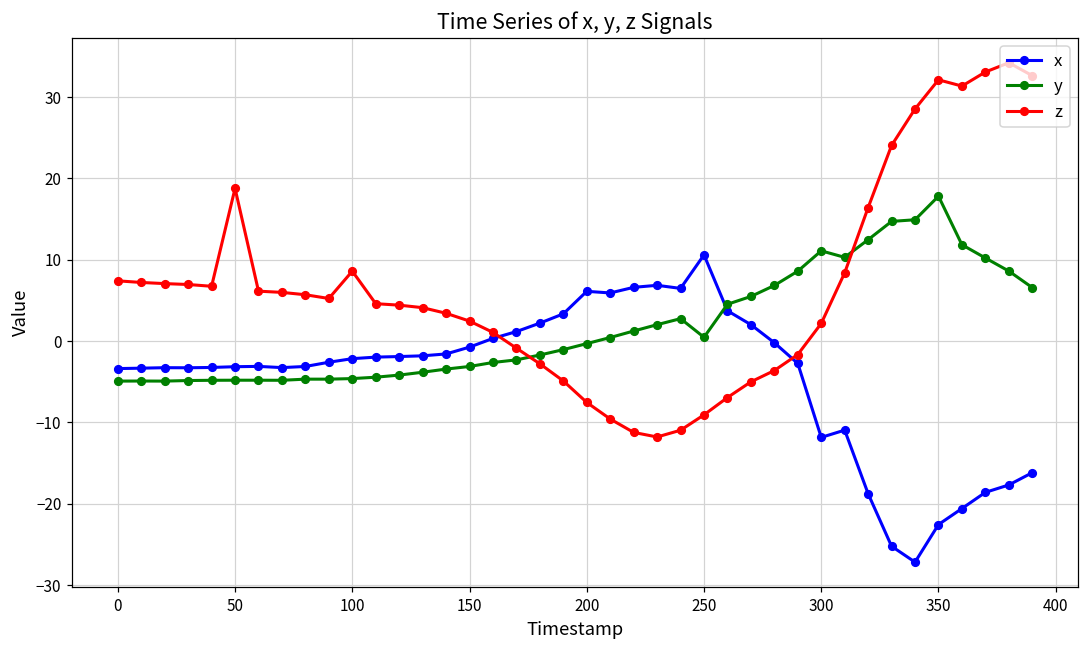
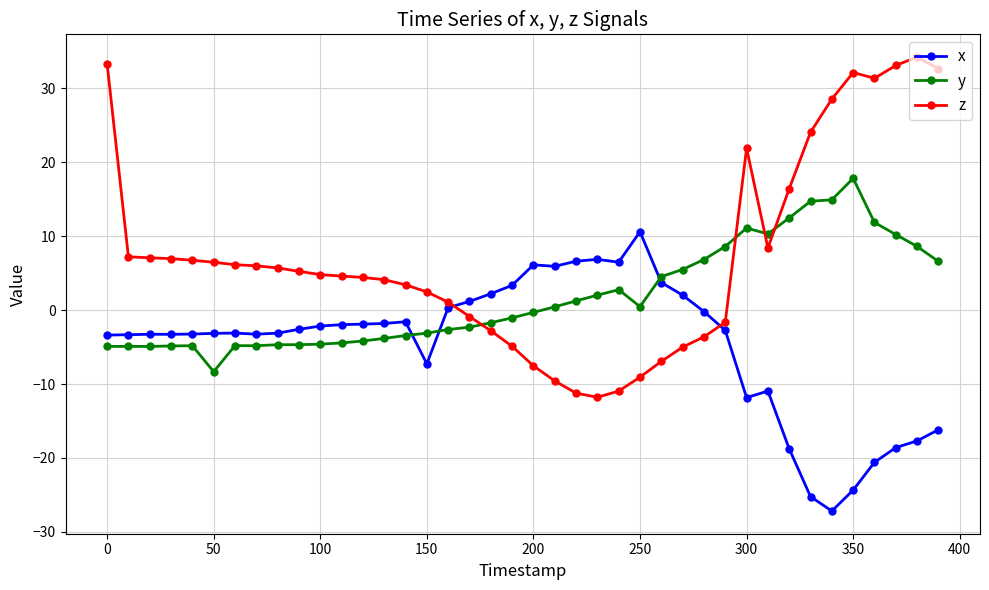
z, 0: 7 -> 33
y, 50: -5 -> -8
z, 50: 19 -> 6
z, 100: 9 -> 5
x, 150: -1 -> -7
z, 300: 2 -> 22
x, 350: -23 -> -24
